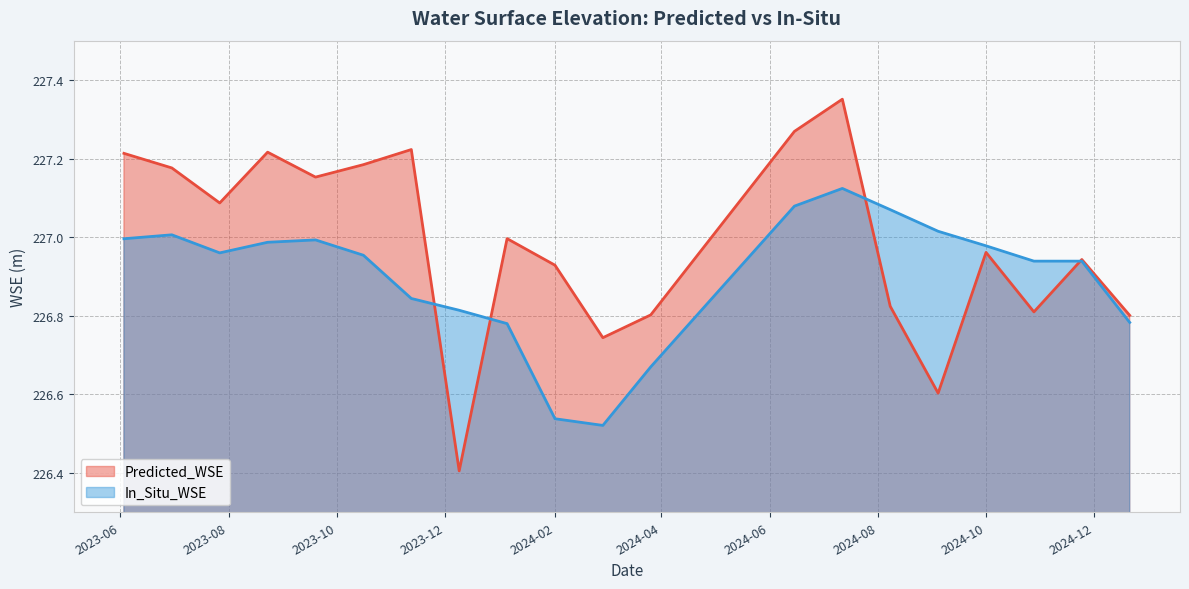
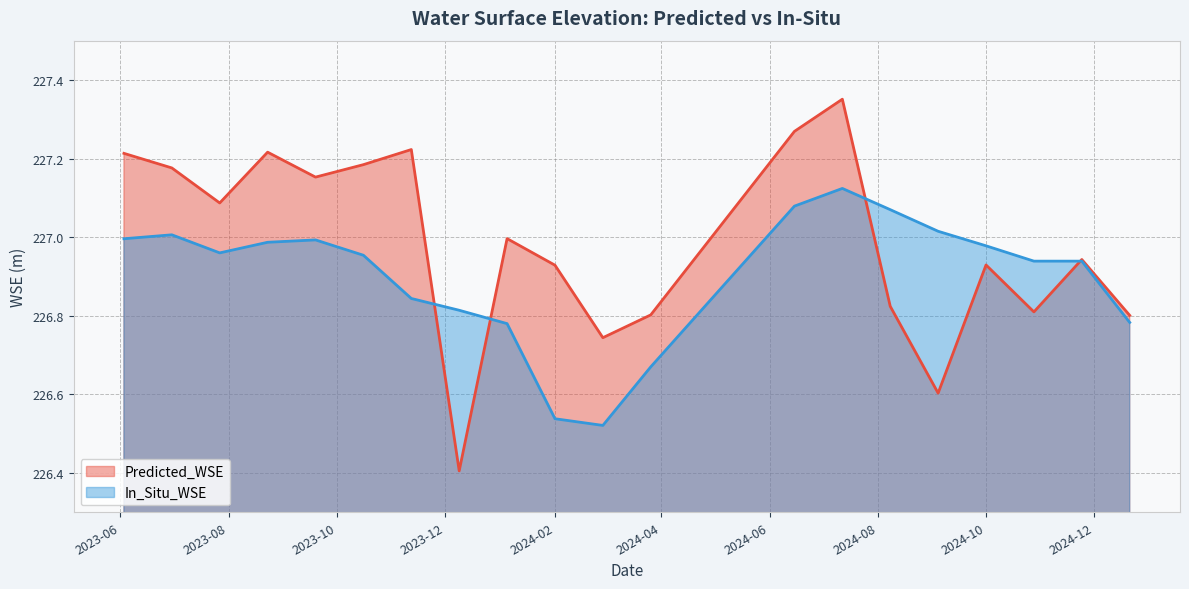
Predicted_WSE, 2024-10: 226.96 -> 226.93
